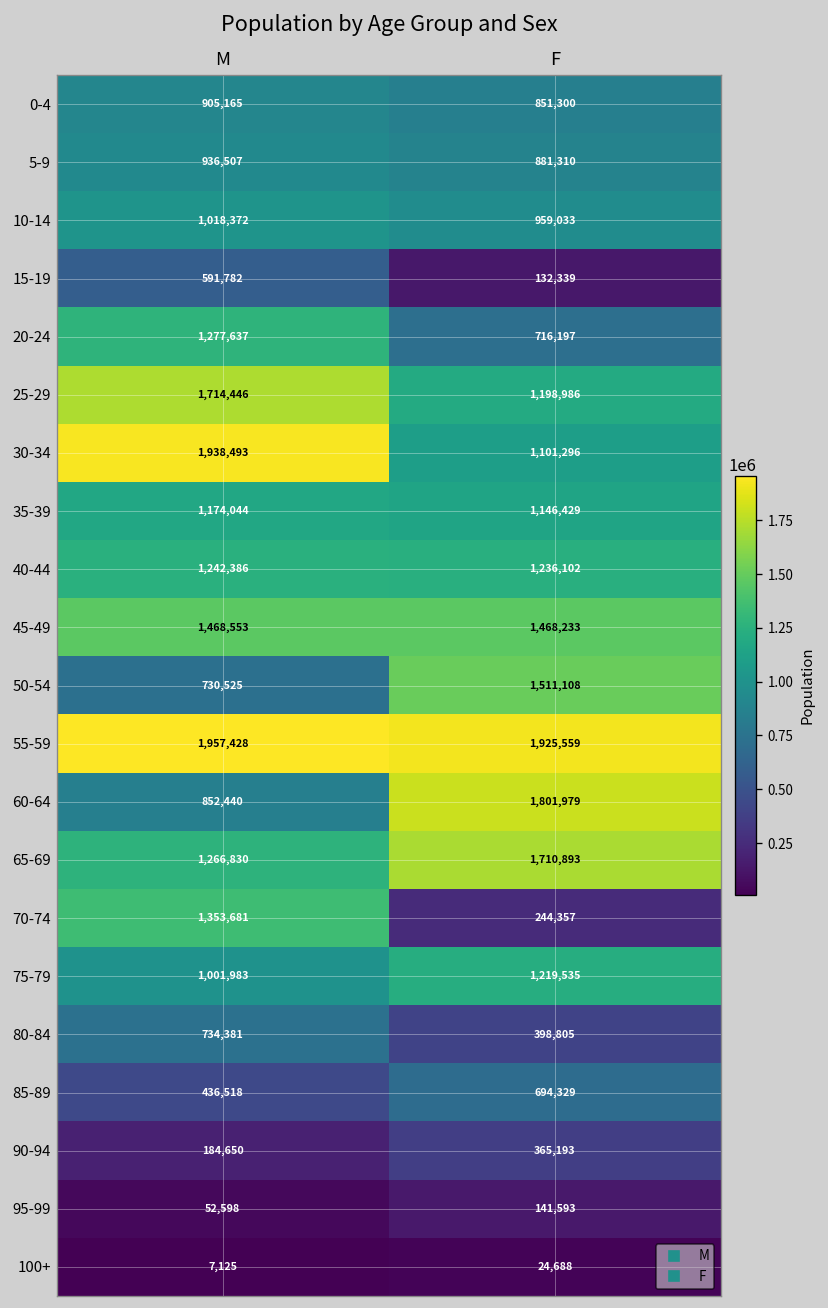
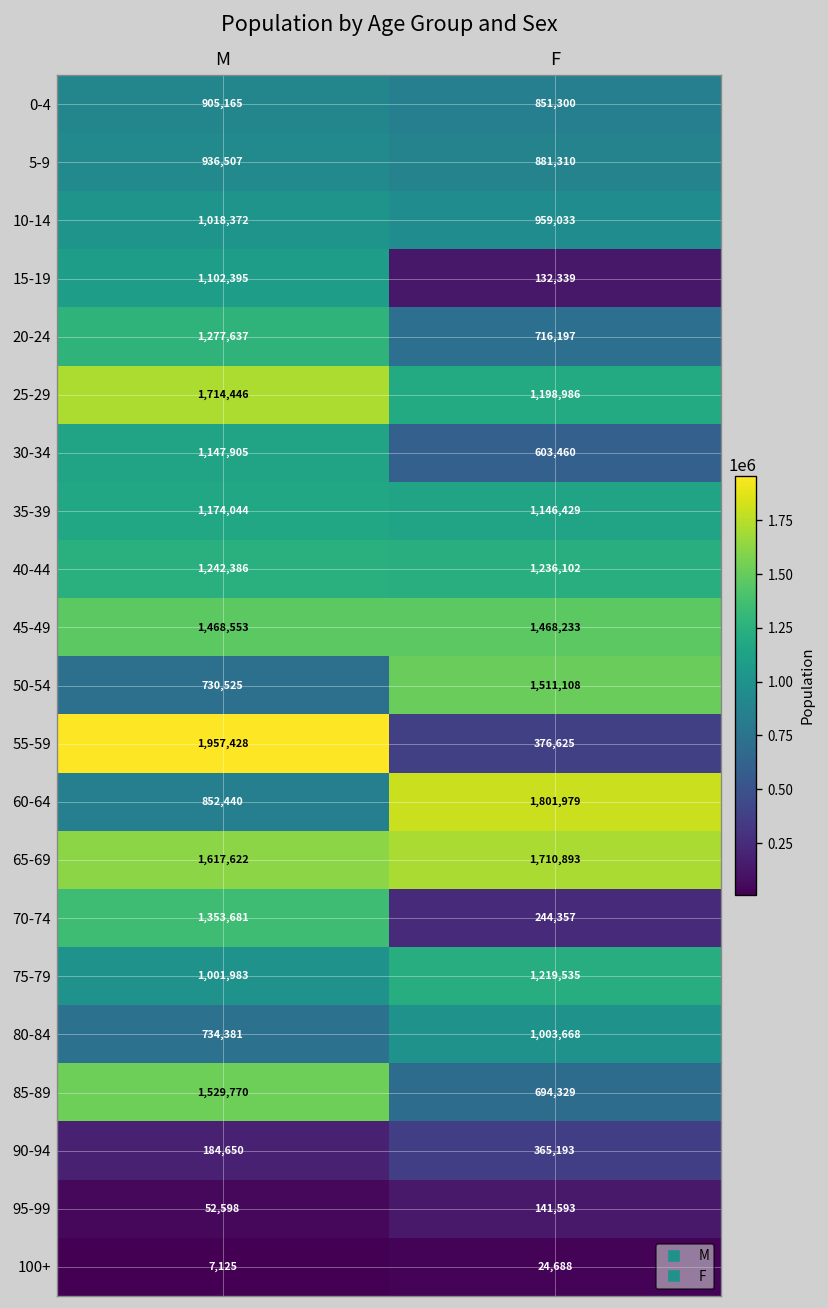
15-19, M: 591,782 -> 1,102,395
30-34, M: 1,938,493 -> 1,147,905
30-34, F: 1,101,296 -> 603,460
55-59, F: 1,925,559 -> 376,625
65-69, M: 1,266,830 -> 1,617,622
80-84, F: 398,805 -> 1,003,668
85-89, M: 436,518 -> 1,529,770
